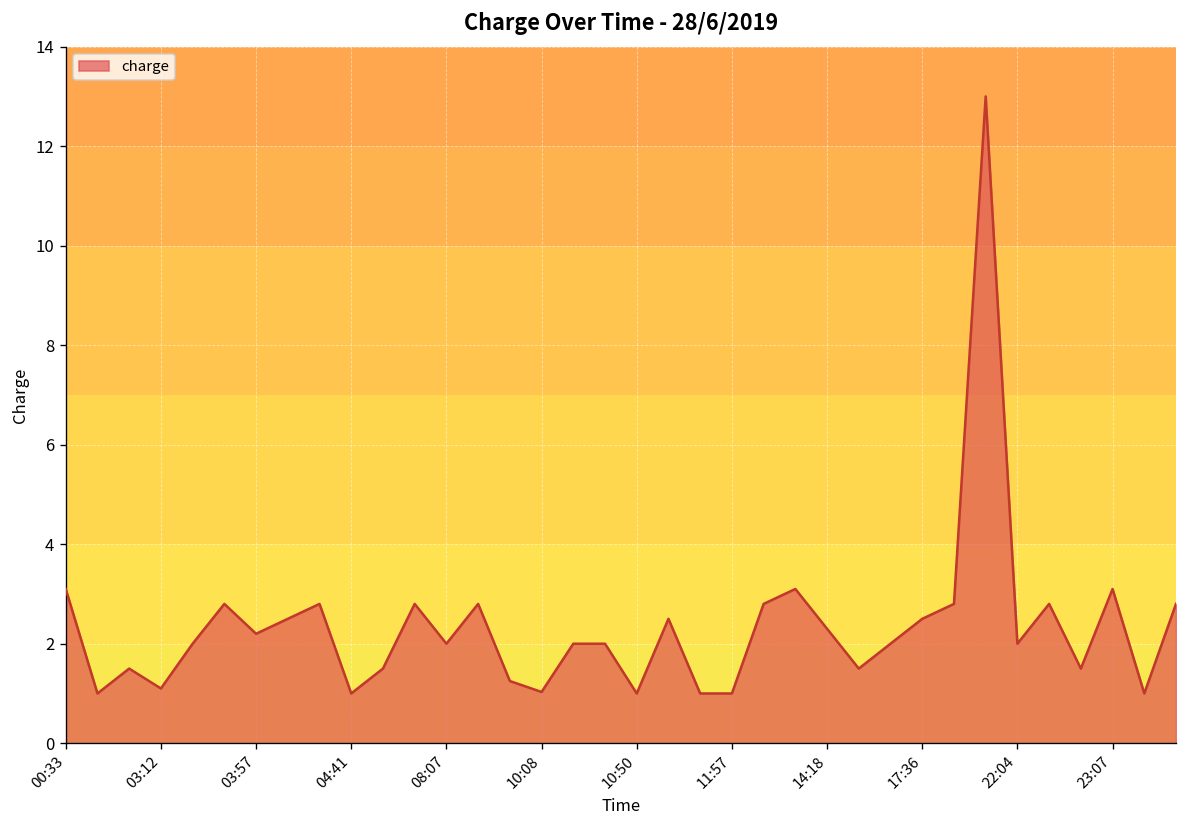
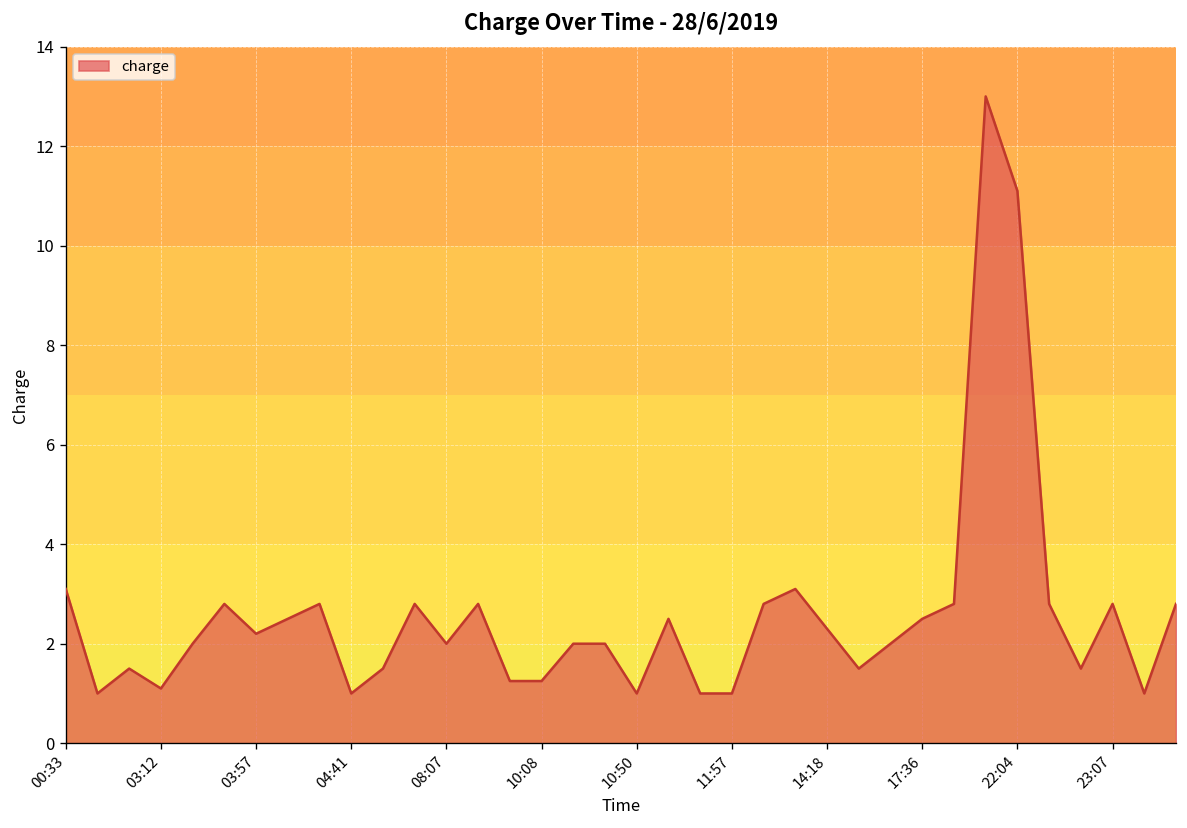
10:08: 1.0 -> 1.3
22:04: 2.0 -> 11.1
23:07: 3.1 -> 2.8
